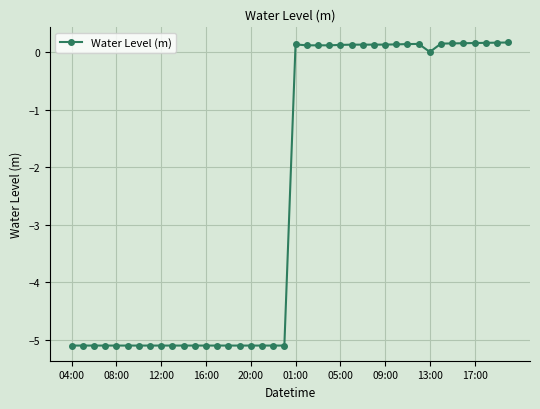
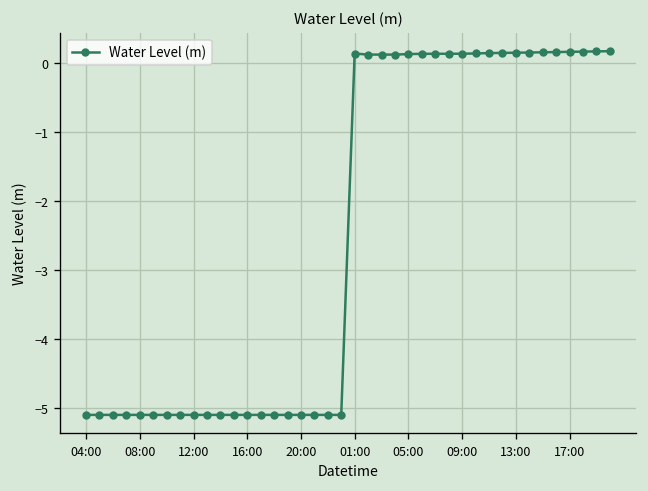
13:00: 0.0 -> 0.2
